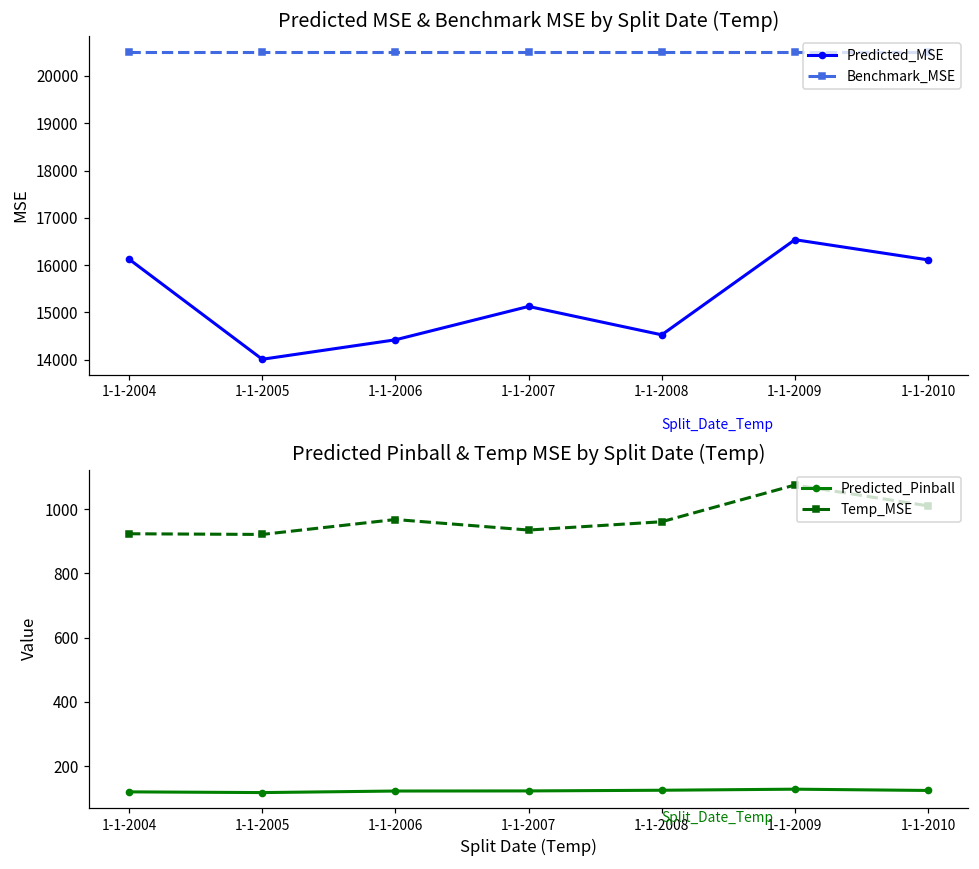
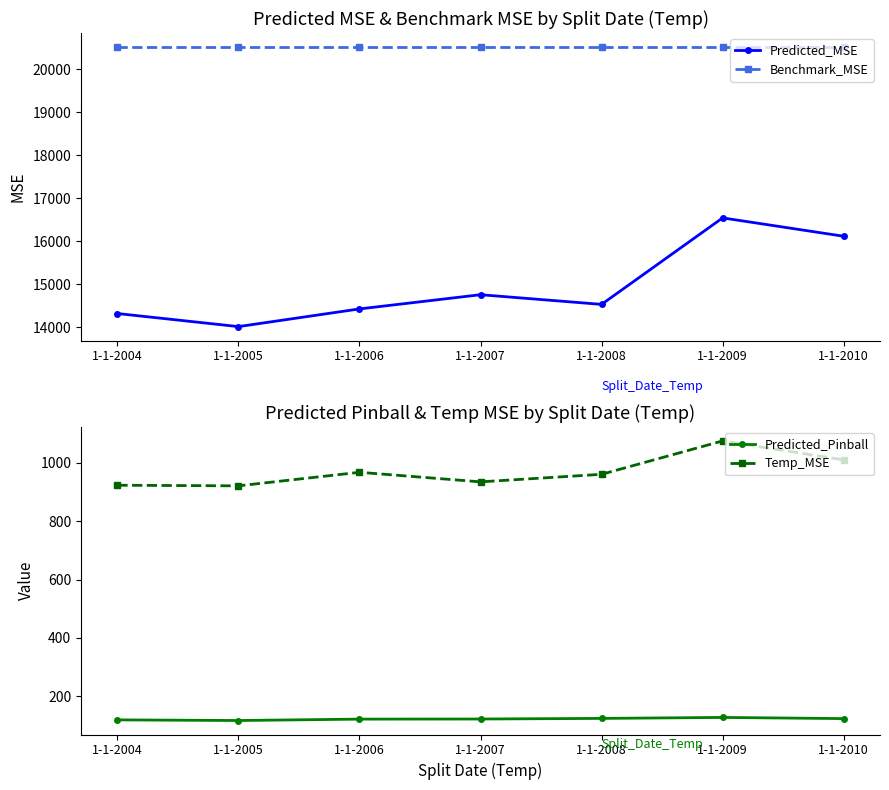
Predicted MSE & Benchmark MSE by Split Date (Temp), Predicted_MSE, 1-1-2004: 16100 -> 14300
Predicted MSE & Benchmark MSE by Split Date (Temp), Predicted_MSE, 1-1-2007: 15100 -> 14800
